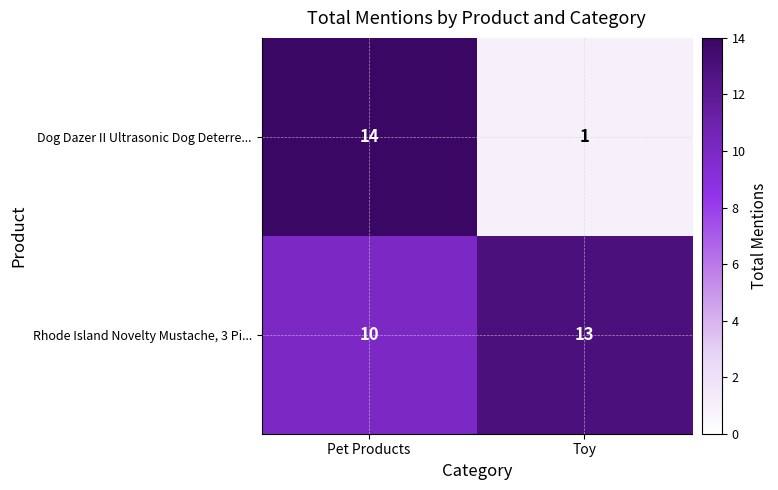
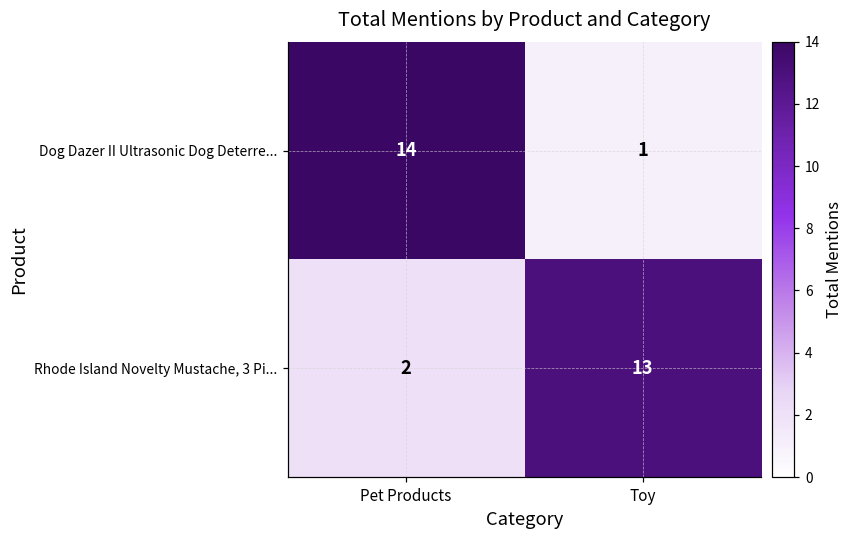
Rhode Island Novelty Mustache, 3 Pi..., Pet Products: 10 -> 2
